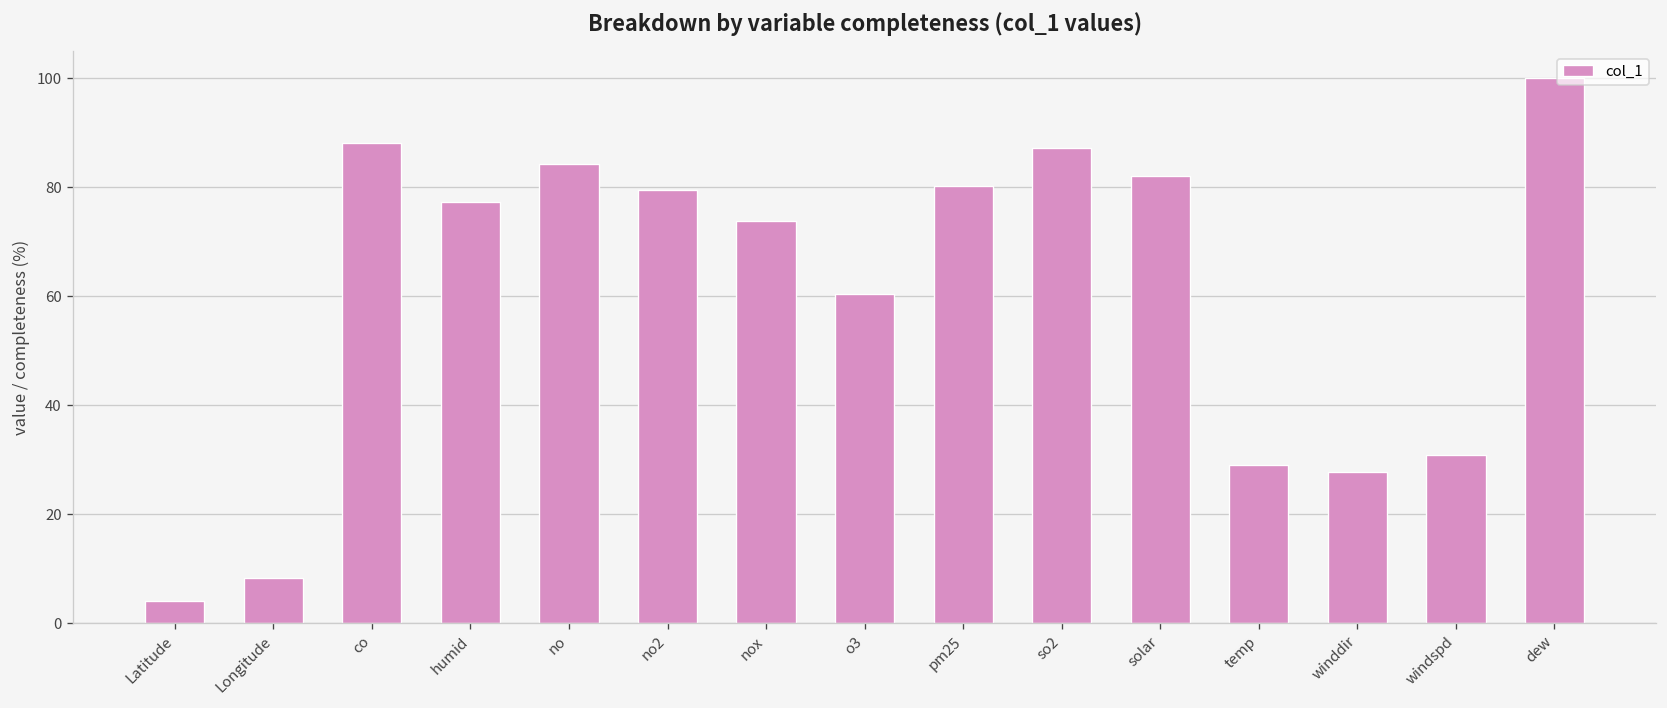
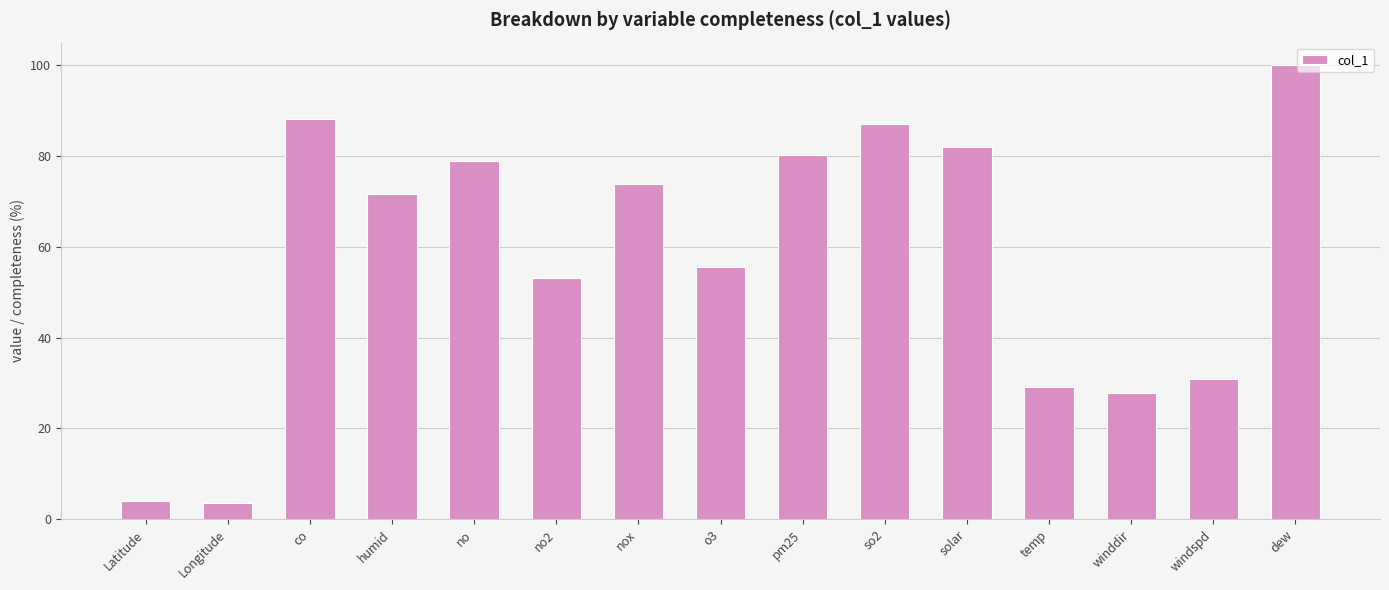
Longitude: 8 -> 4
humid: 77 -> 72
no: 84 -> 79
no2: 79 -> 53
o3: 61 -> 56
